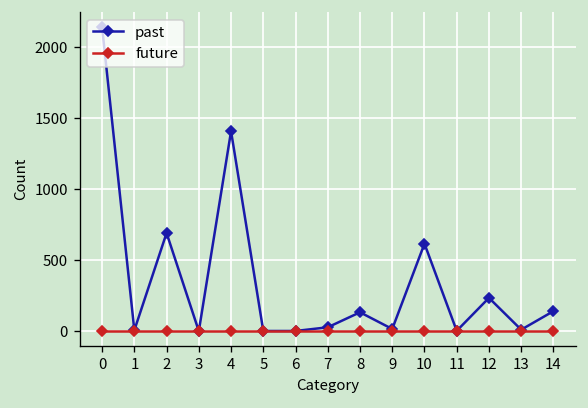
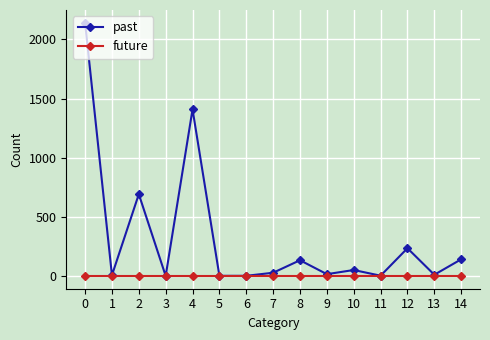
past, 10: 620 -> 50
